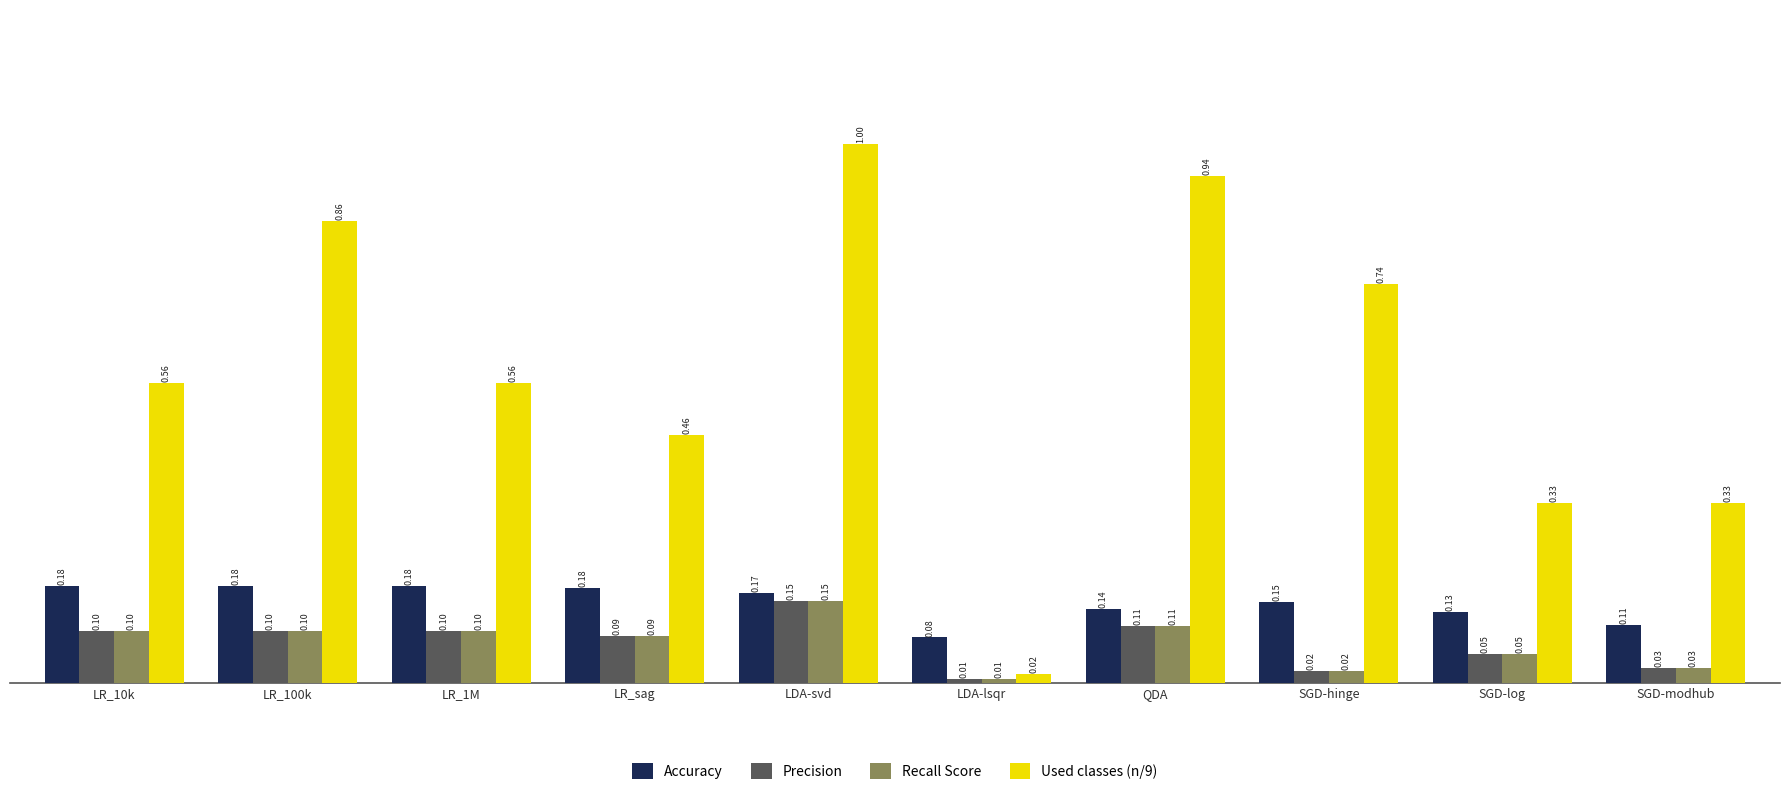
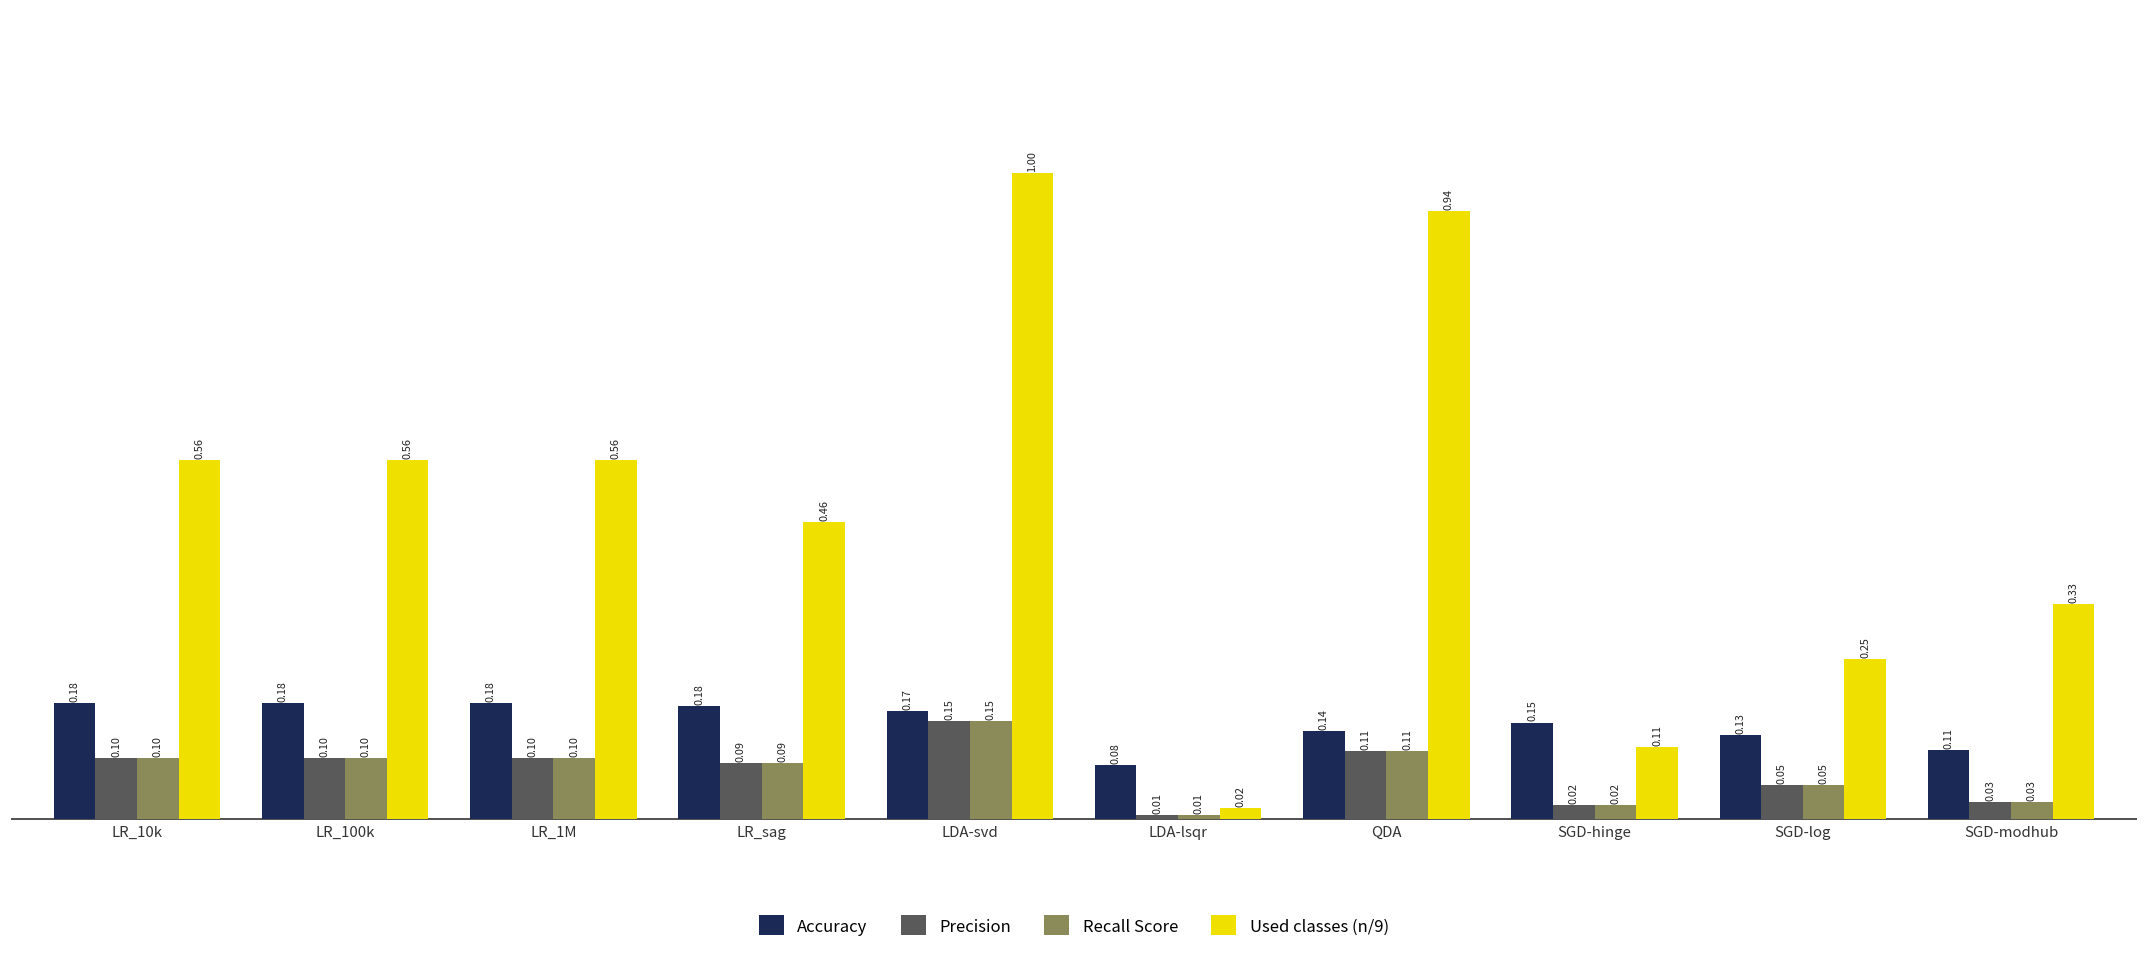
Used classes (n/9), LR_100k: 0.86 -> 0.56
Used classes (n/9), SGD-hinge: 0.74 -> 0.11
Used classes (n/9), SGD-log: 0.33 -> 0.25
